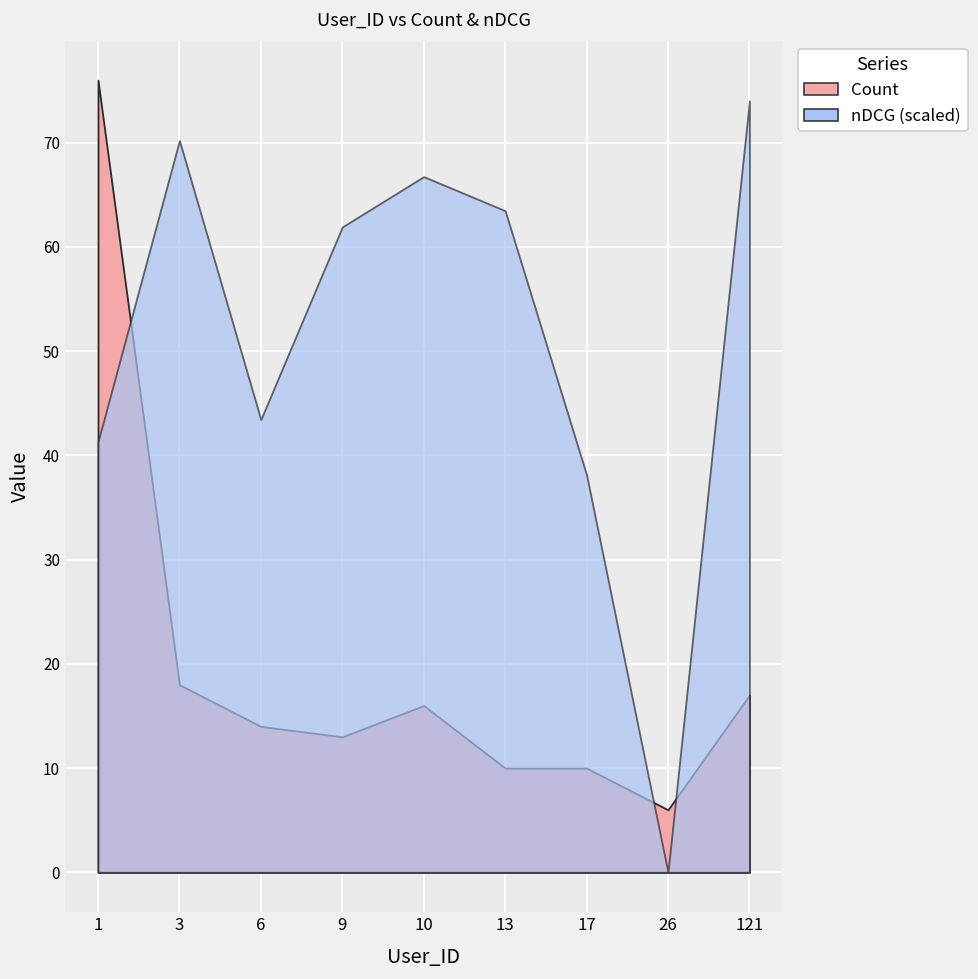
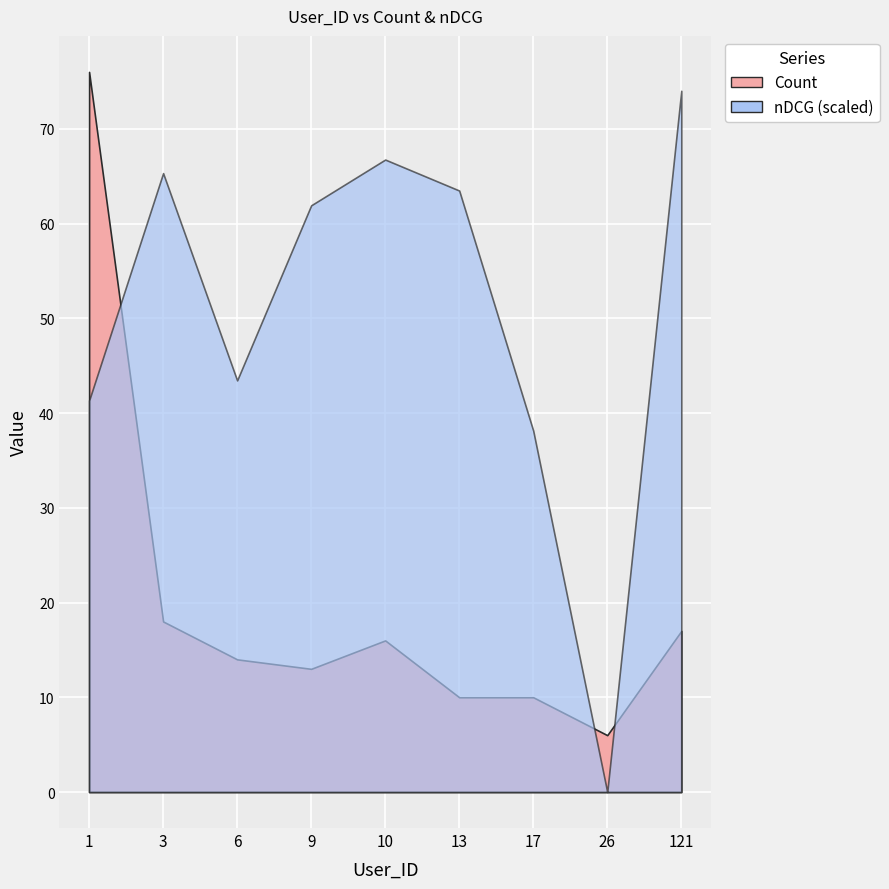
nDCG (scaled), 3: 70 -> 65
